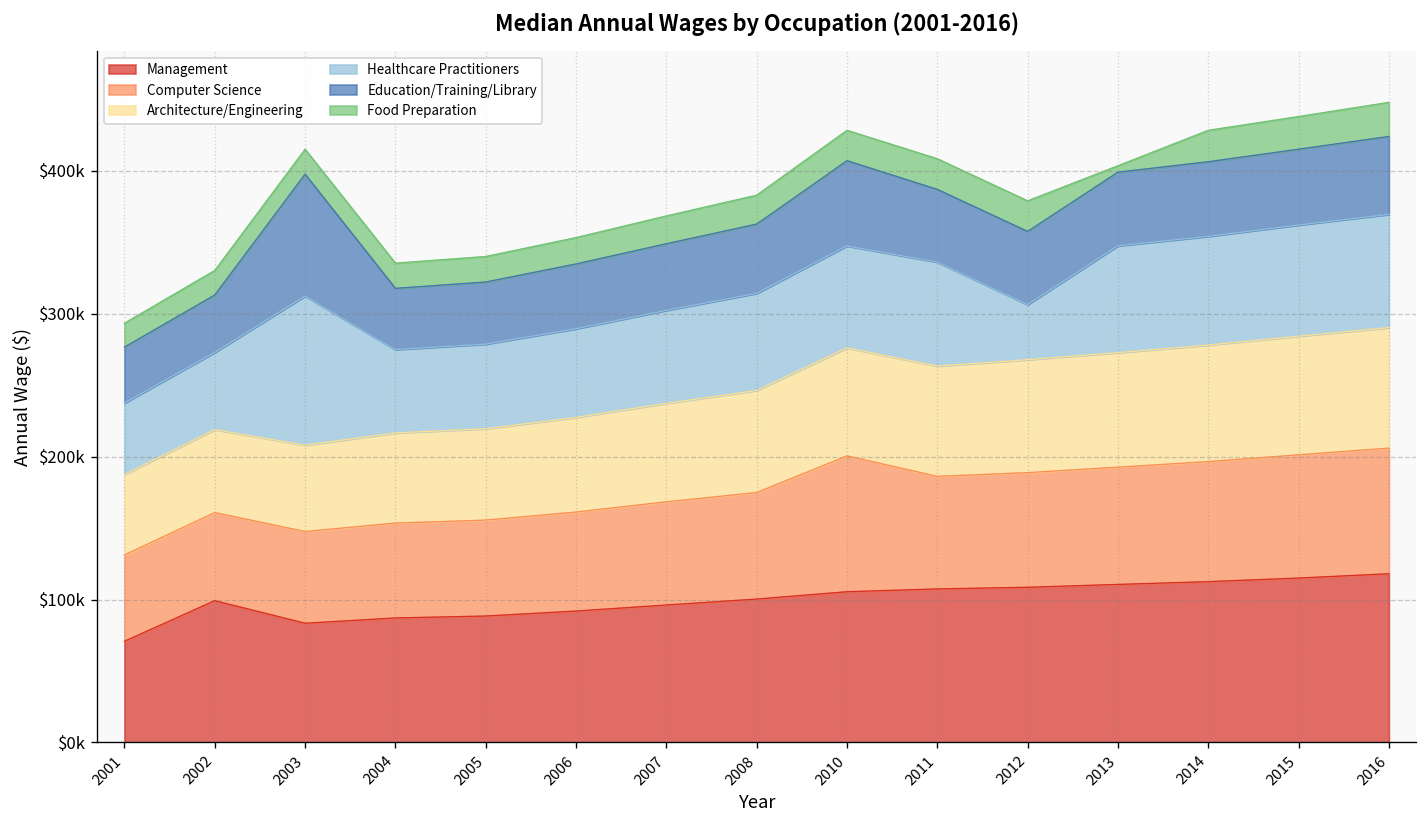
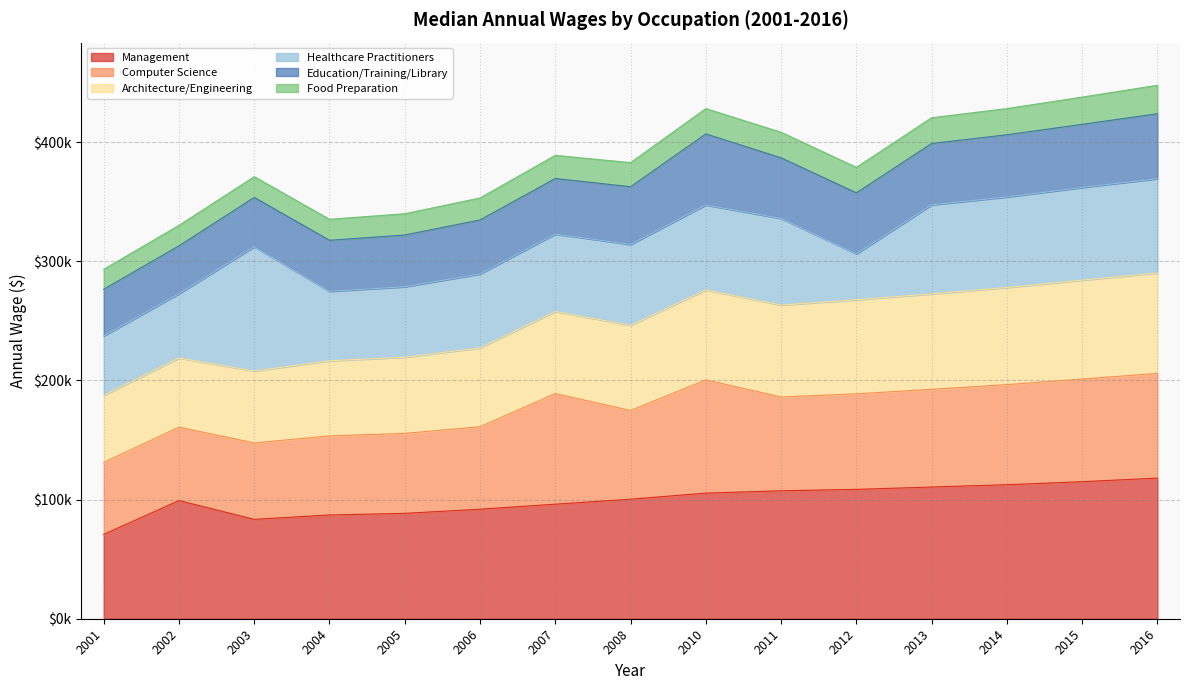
Education/Training/Library, 2003: $85000 -> $41000
Computer Science, 2007: $72000 -> $93000
Food Preparation, 2013: $5000 -> $22000
